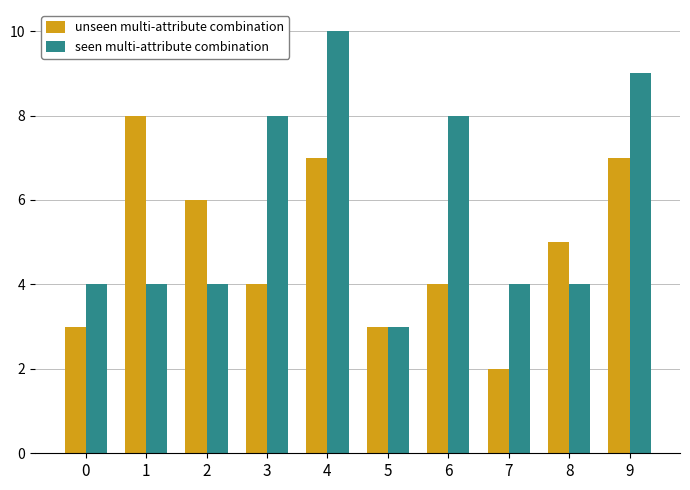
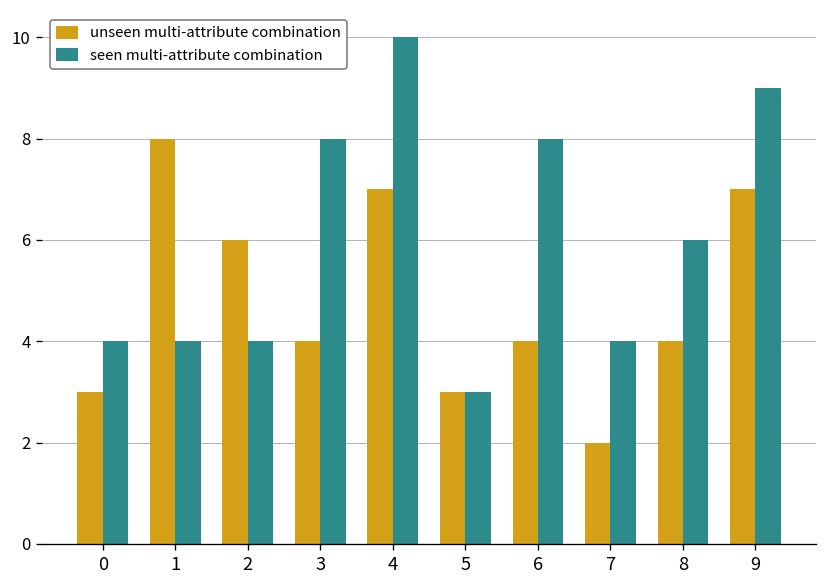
unseen multi-attribute combination, 8: 5 -> 4
seen multi-attribute combination, 8: 4 -> 6
